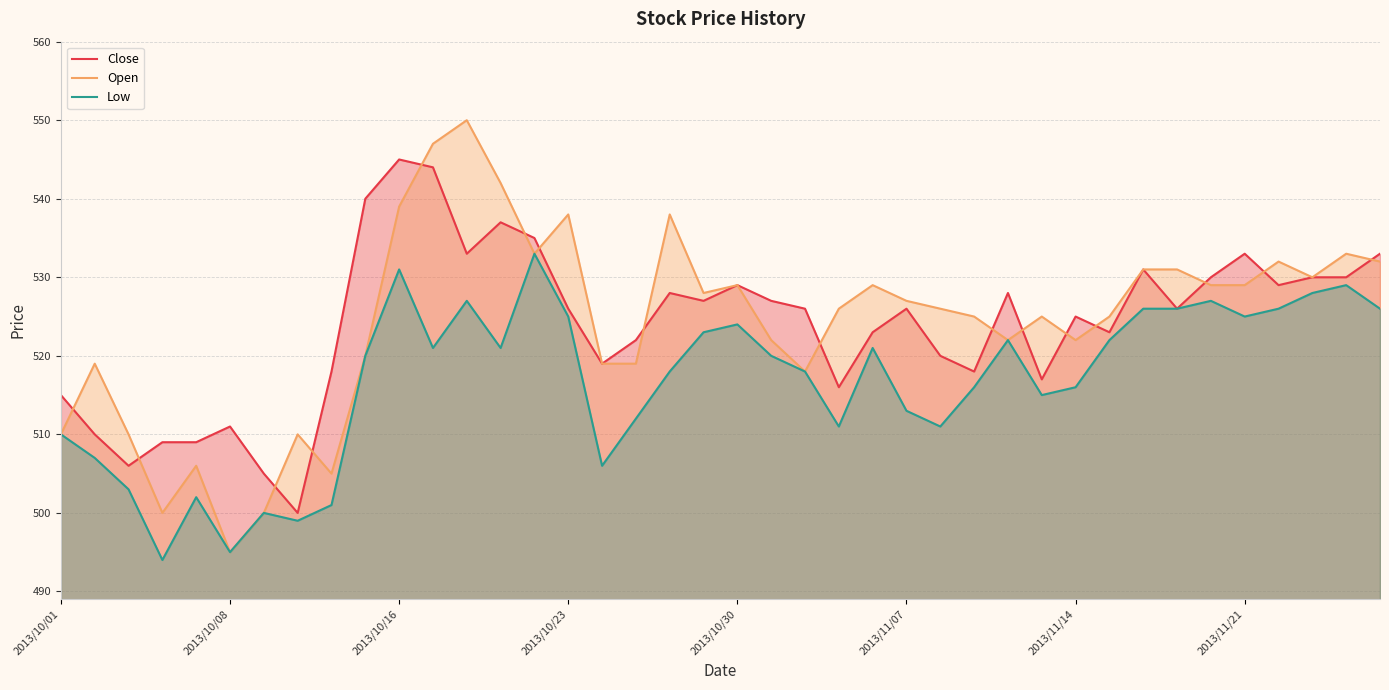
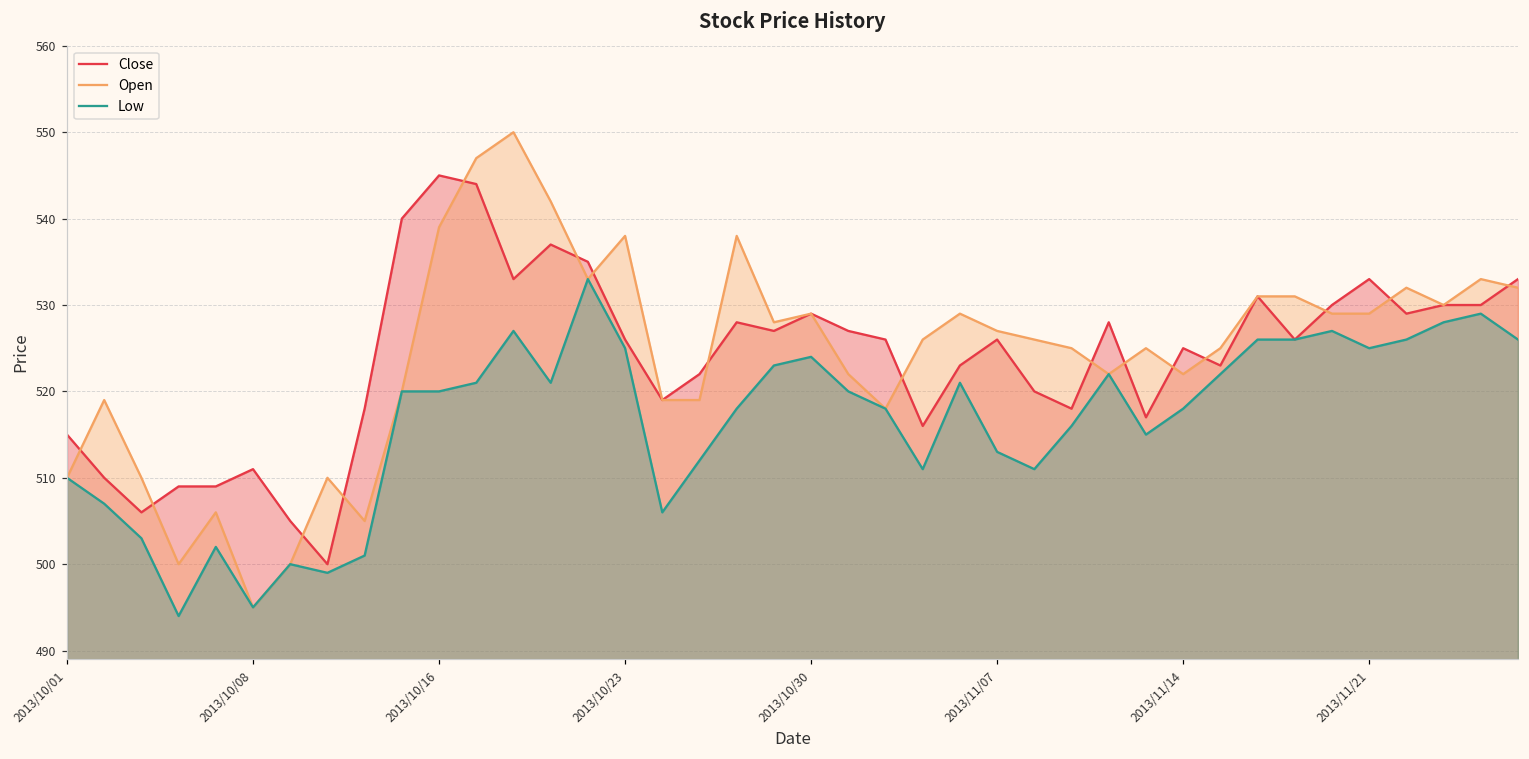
Low, 2013/10/16: 531 -> 520
Low, 2013/11/14: 516 -> 518
